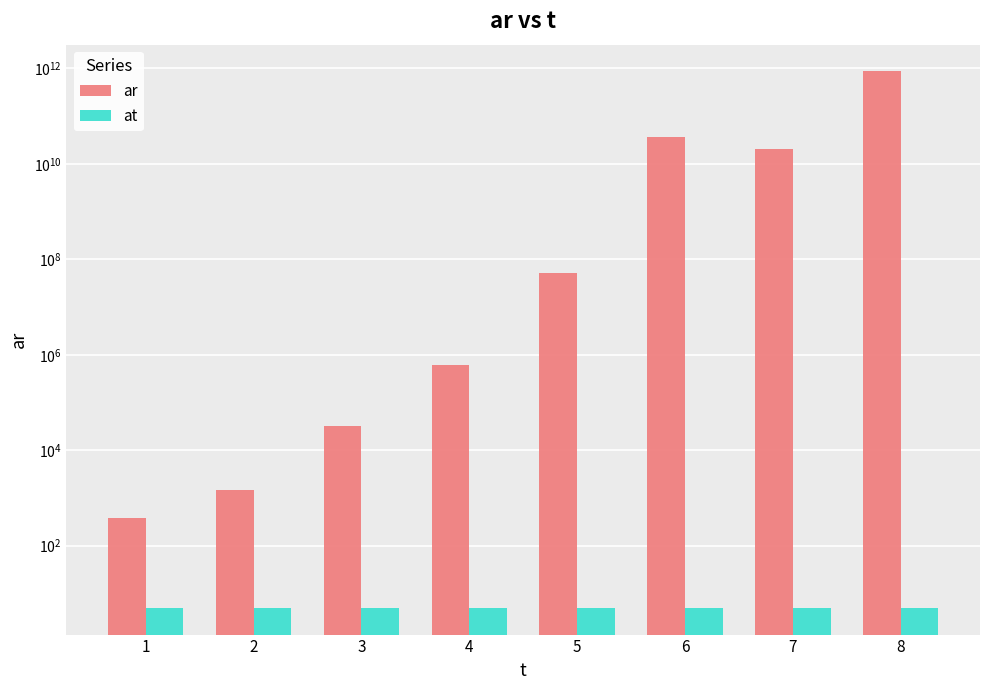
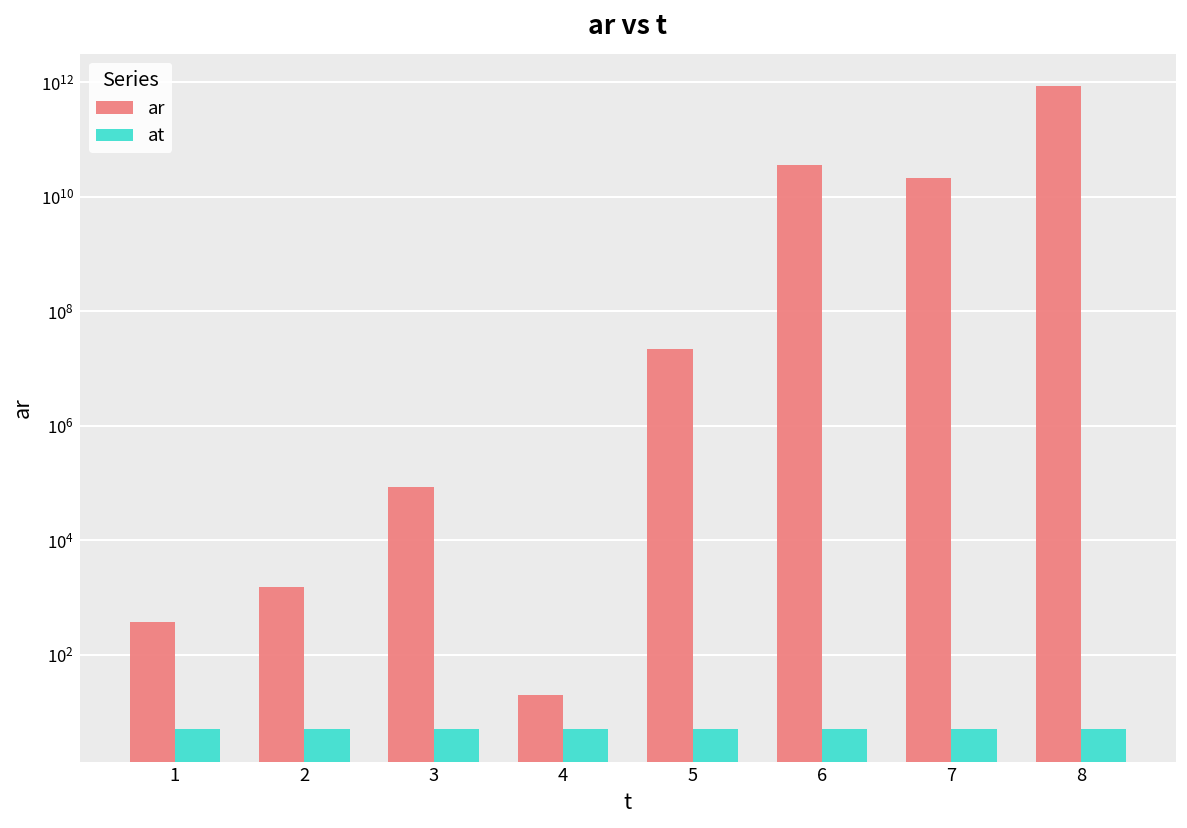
ar, 3: 30000 -> 80000
ar, 4: 600000 -> 20
ar, 5: 50000000 -> 20000000
